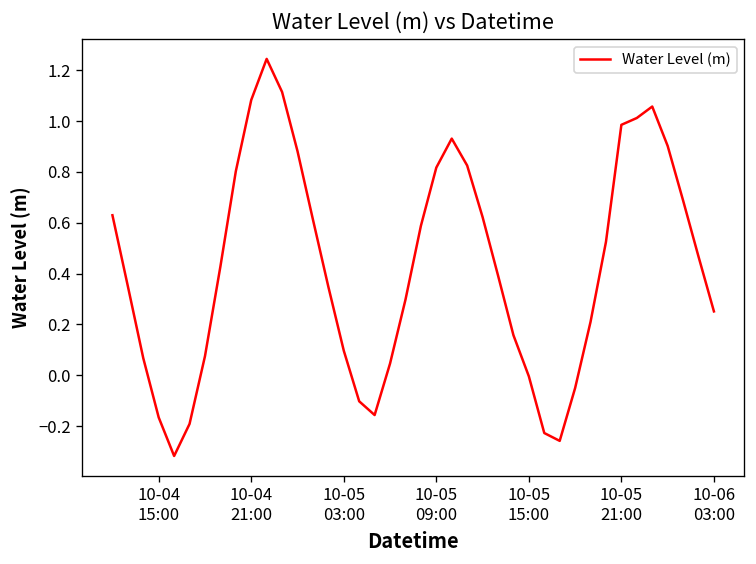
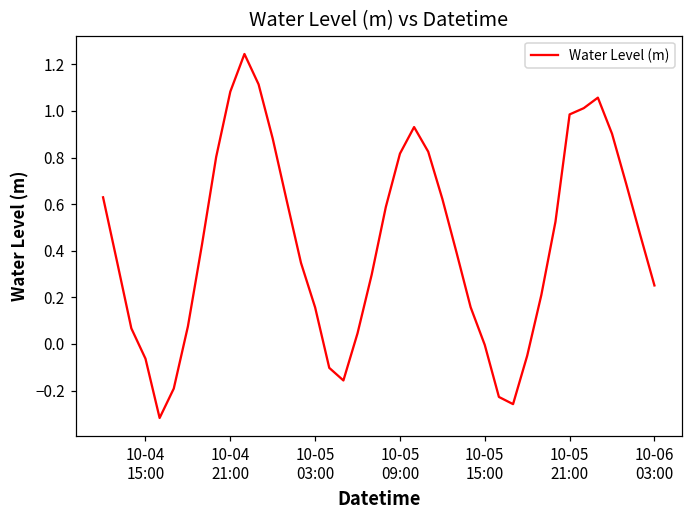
10-04 15:00: -0.17 -> -0.06
10-05 03:00: 0.10 -> 0.16
